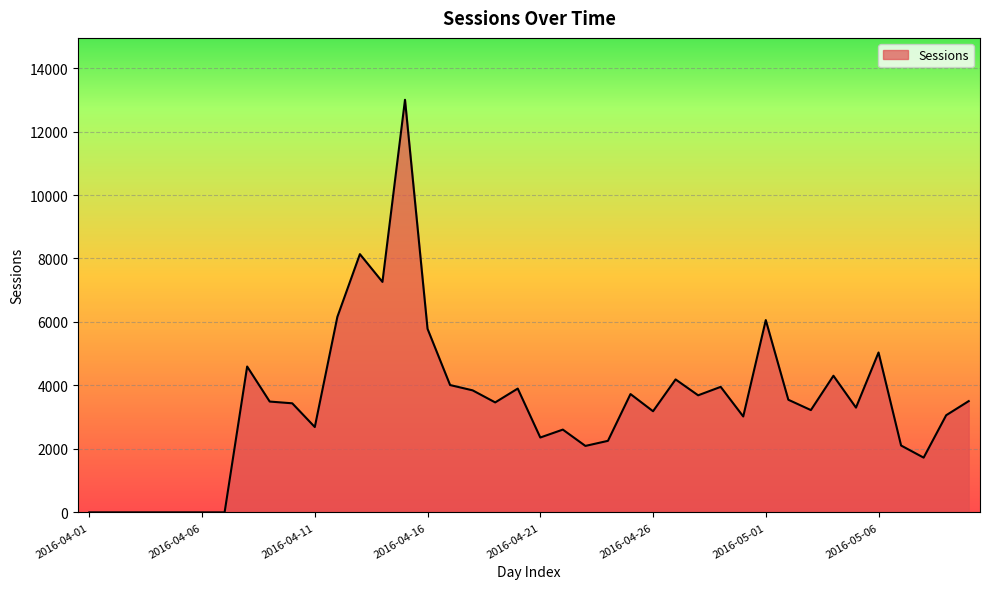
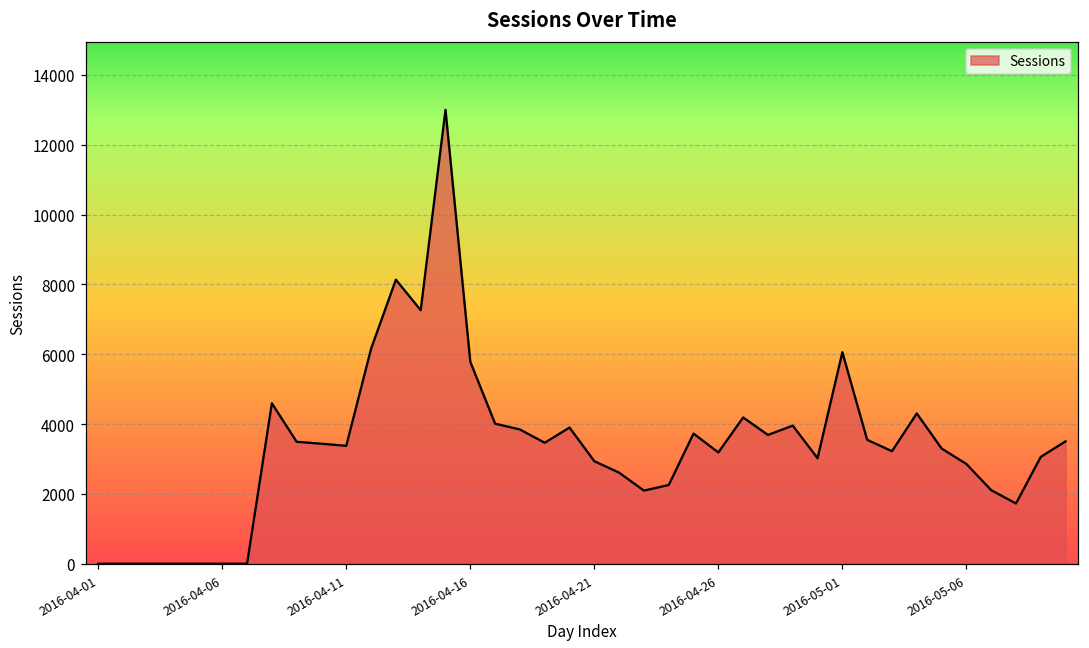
2016-04-11: 2700 -> 3400
2016-04-21: 2400 -> 2900
2016-05-06: 5000 -> 2900
